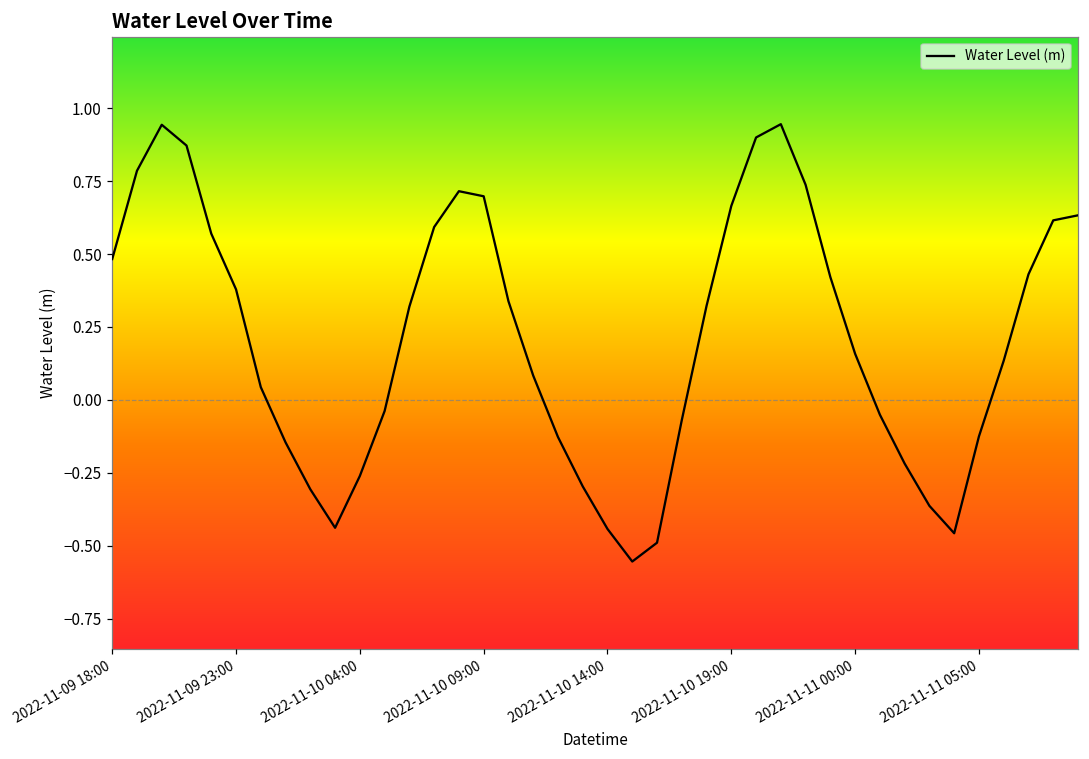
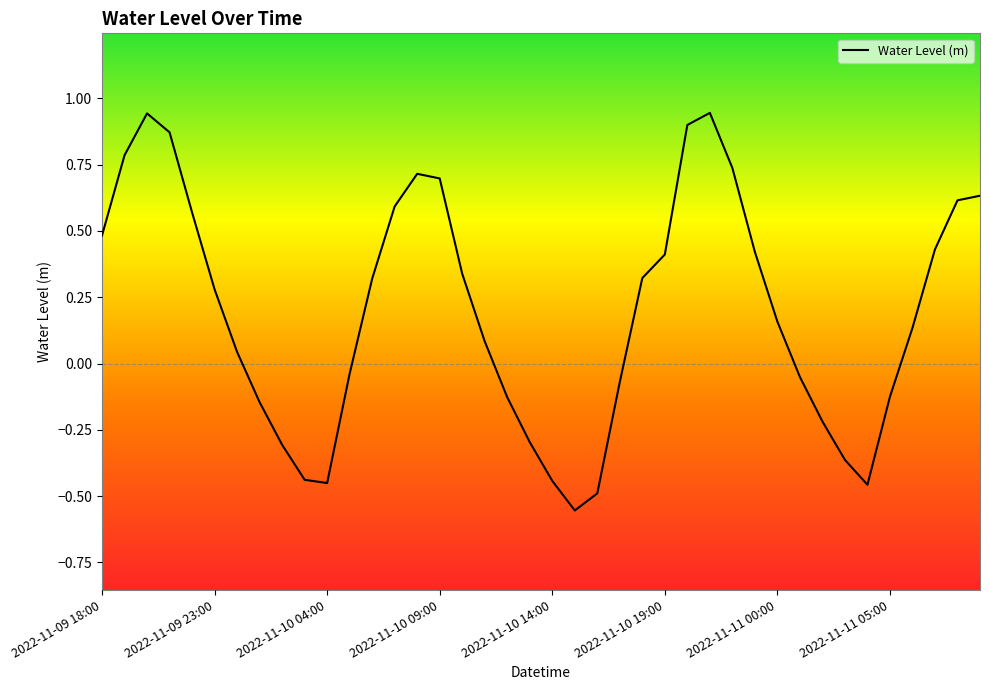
2022-11-09 23:00: 0.38 -> 0.28
2022-11-10 04:00: -0.26 -> -0.45
2022-11-10 19:00: 0.67 -> 0.41
